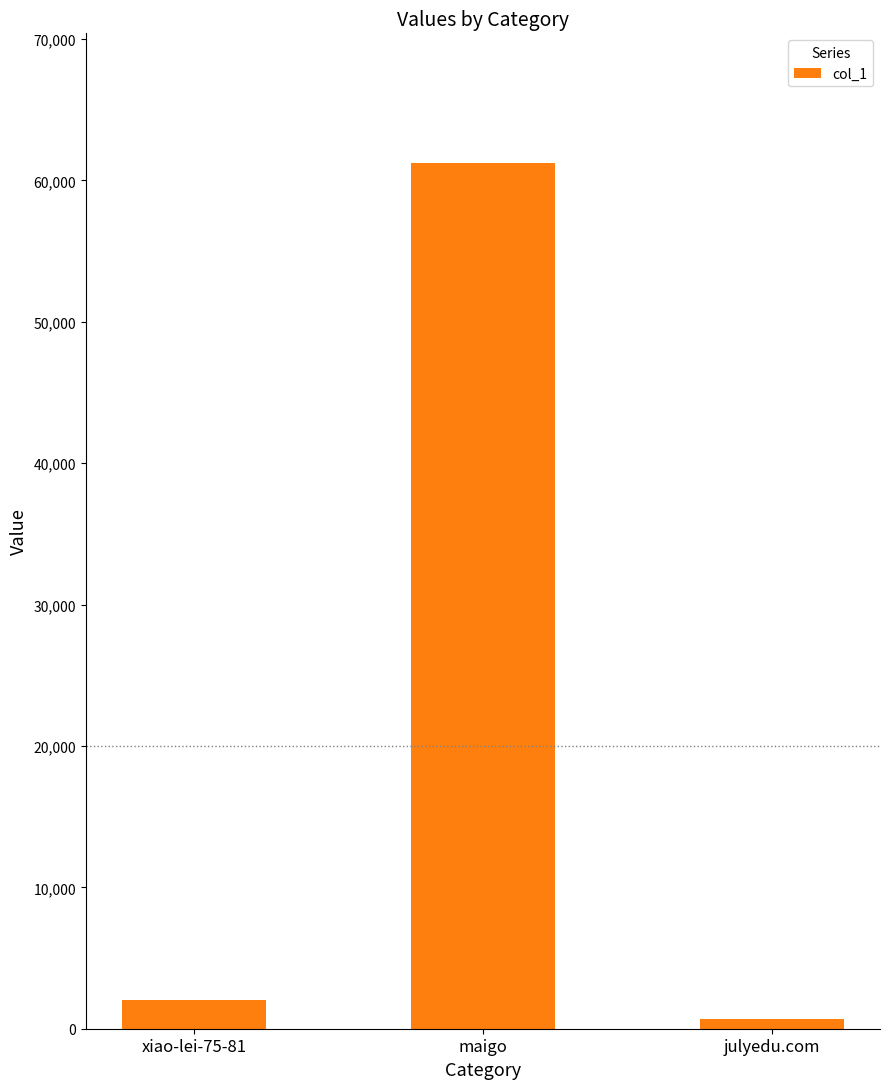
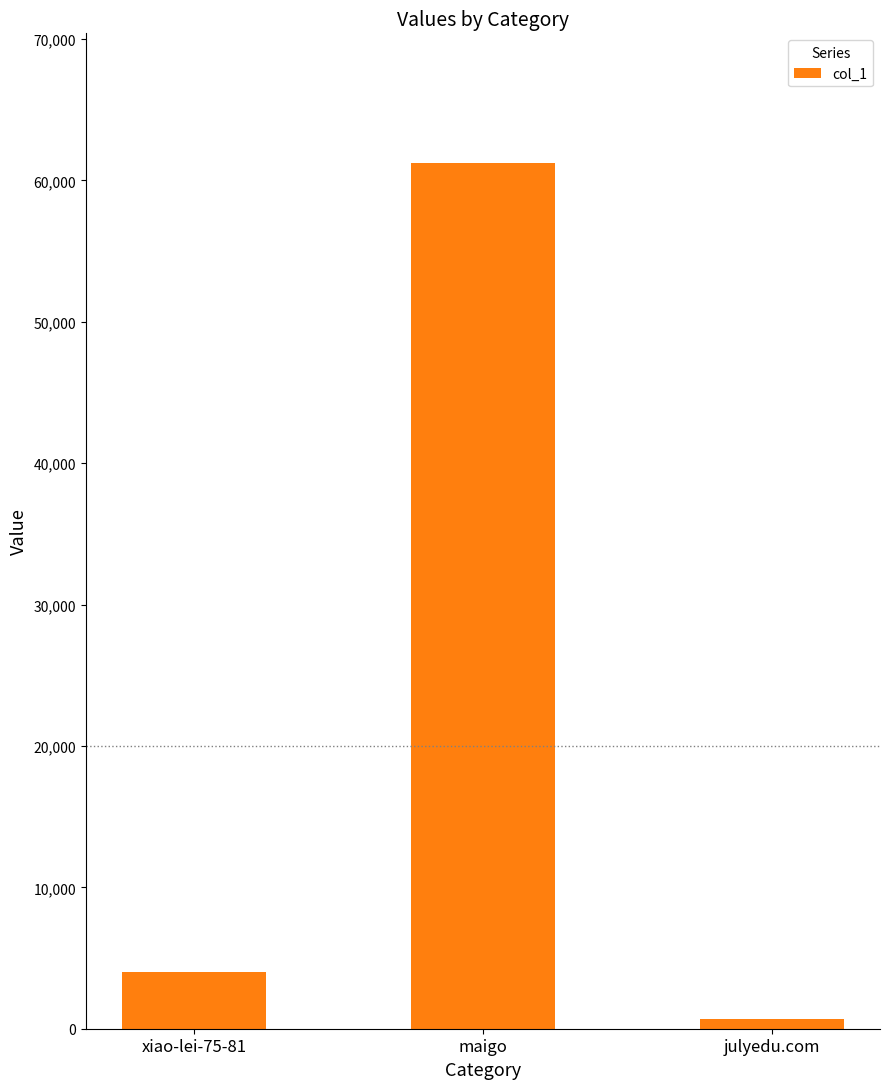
xiao-lei-75-81: 2,100 -> 4,000
